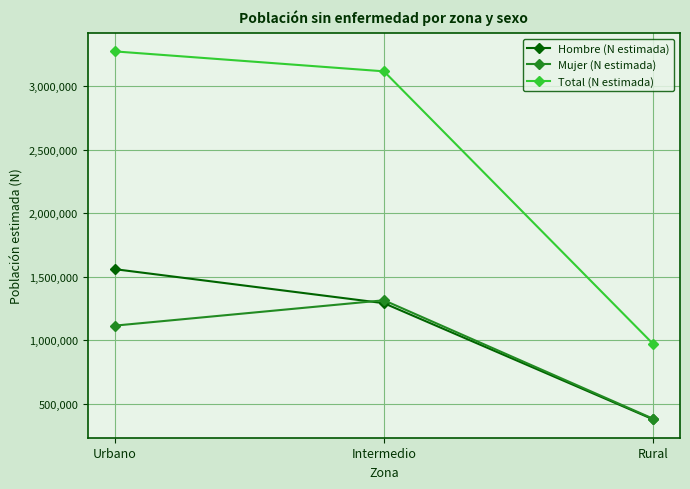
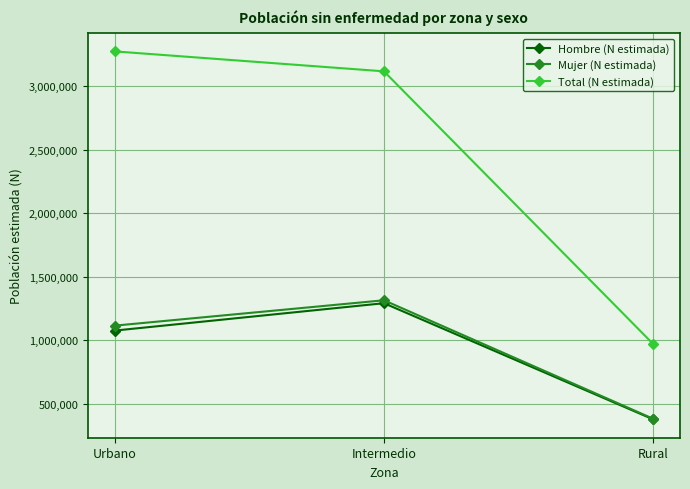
Hombre (N estimada), Urbano: 1,560,000 -> 1,080,000
